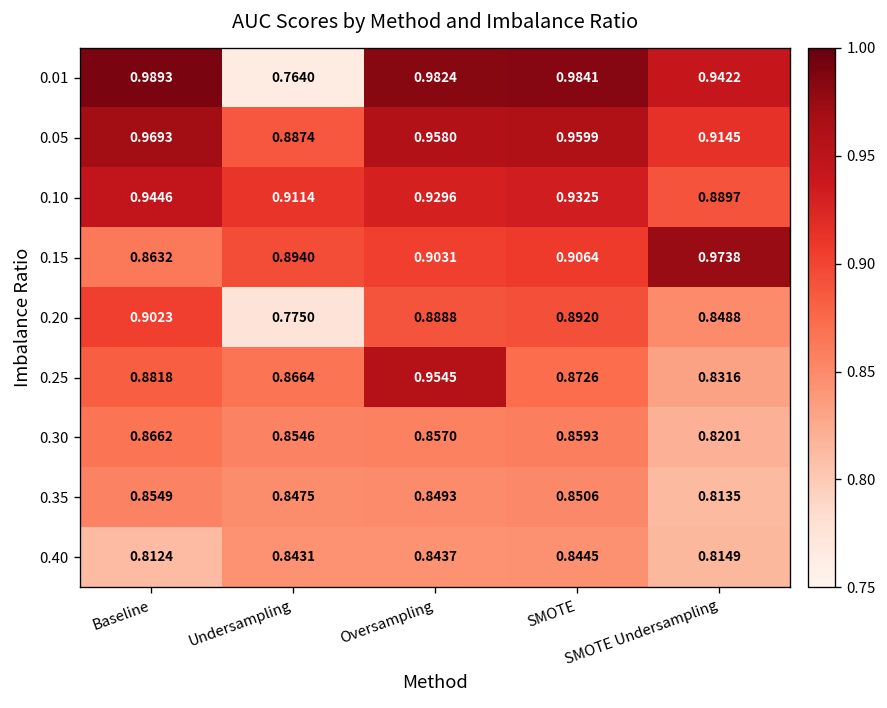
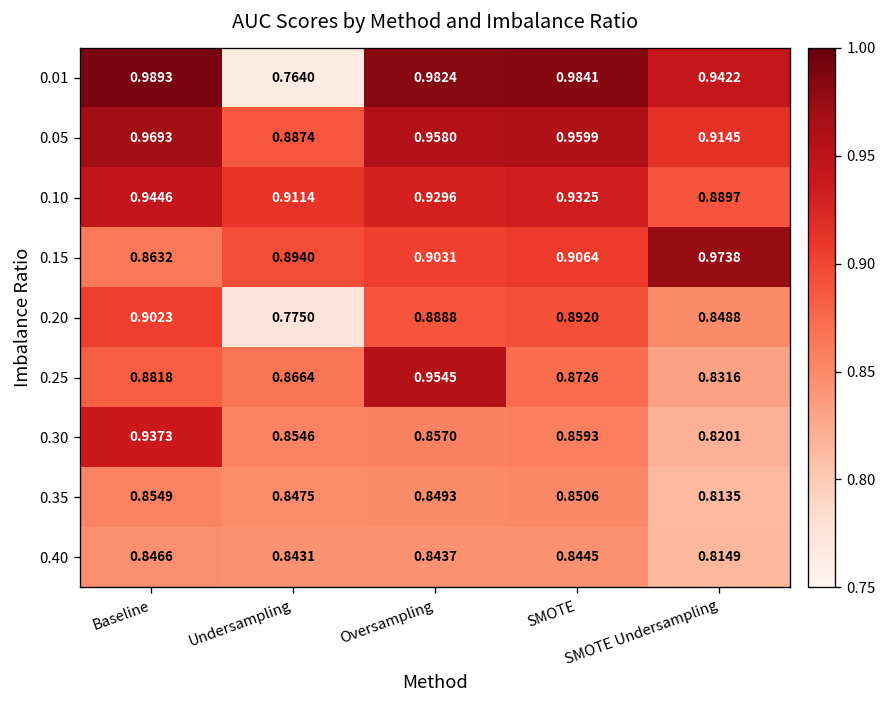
0.30, Baseline: 0.8662 -> 0.9373
0.40, Baseline: 0.8124 -> 0.8466
